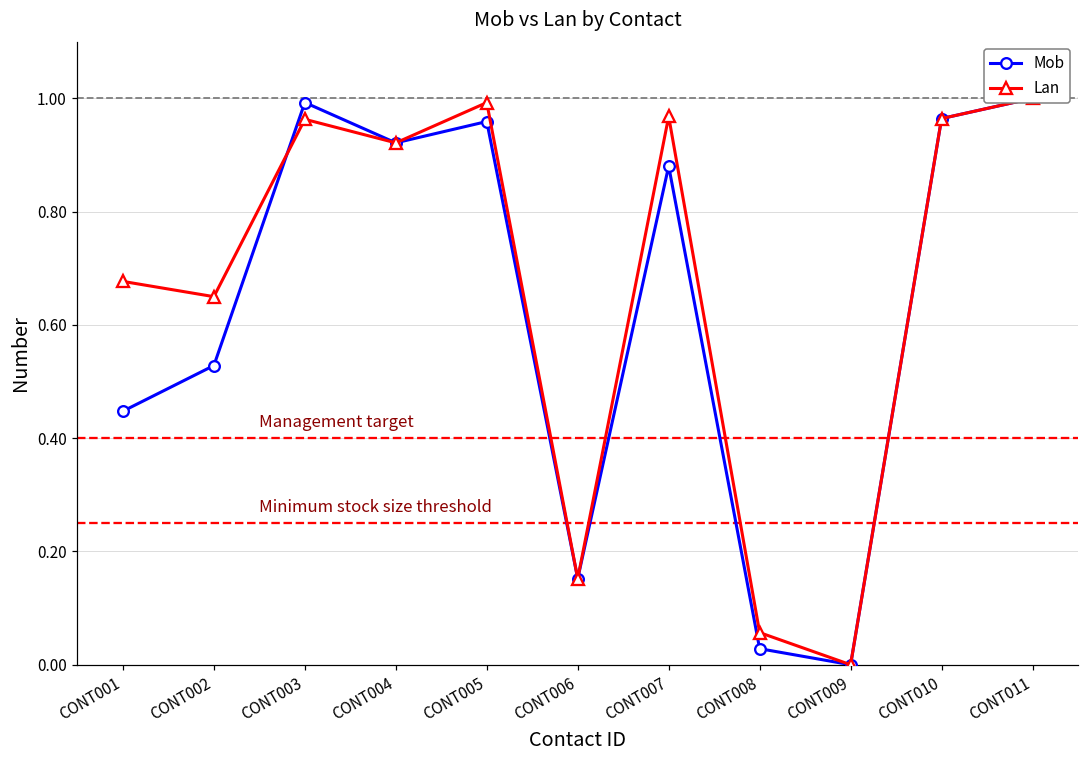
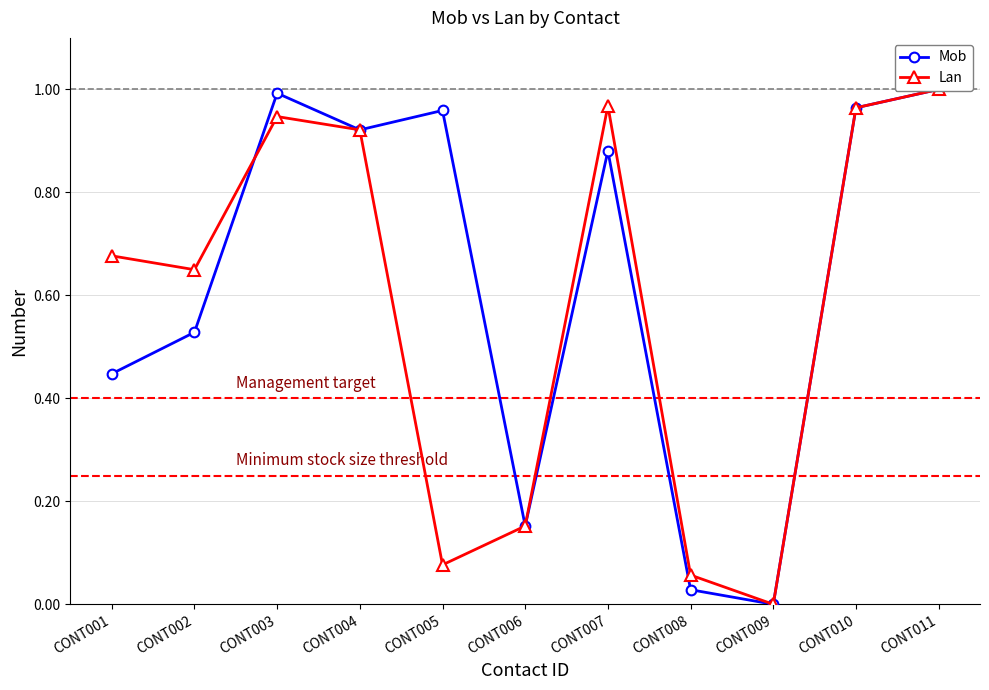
Lan, CONT003: 0.96 -> 0.95
Lan, CONT005: 0.99 -> 0.08
